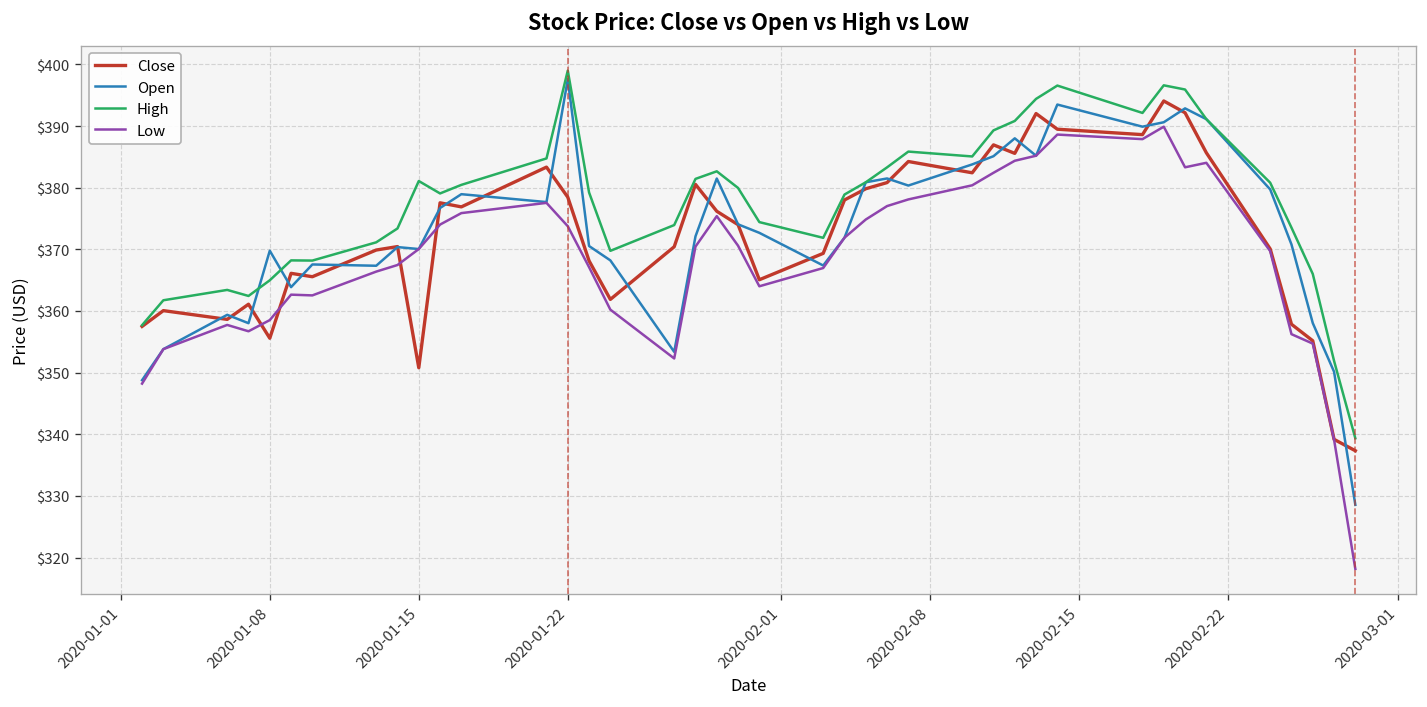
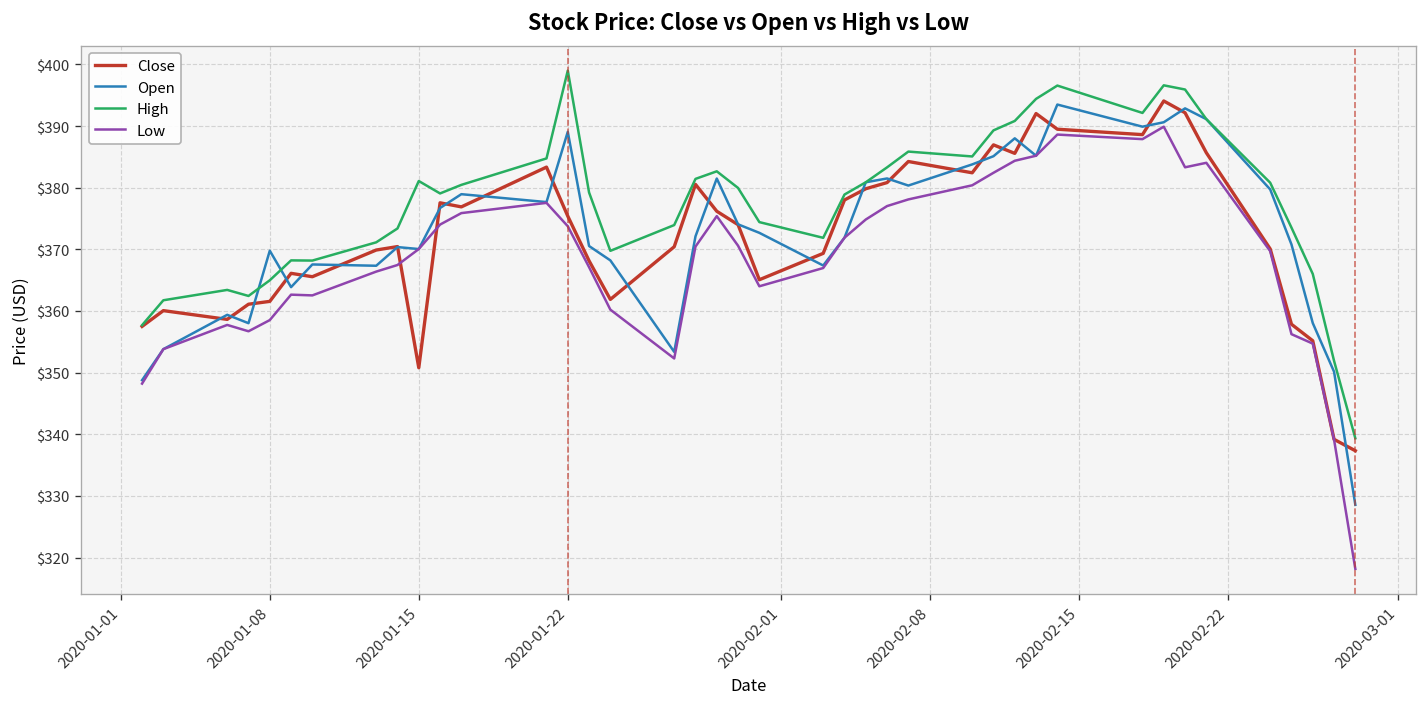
Close, 2020-01-08: $356 -> $362
Close, 2020-01-22: $378 -> $375
Open, 2020-01-22: $398 -> $389
